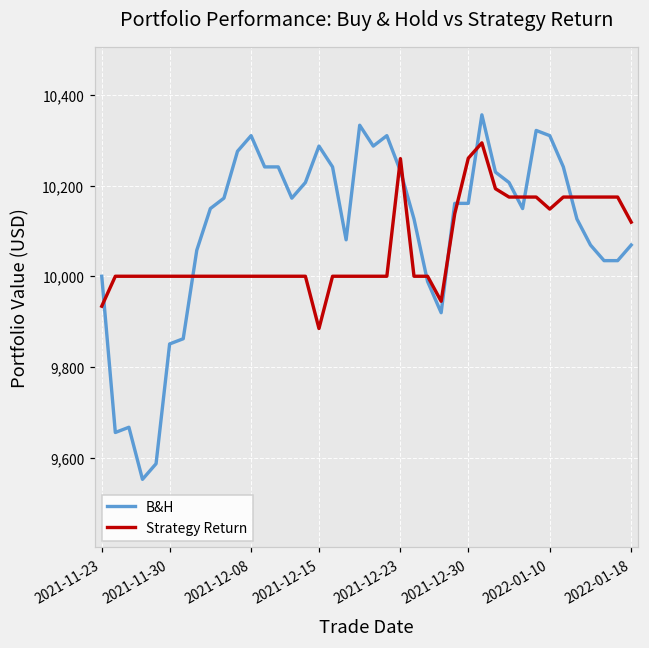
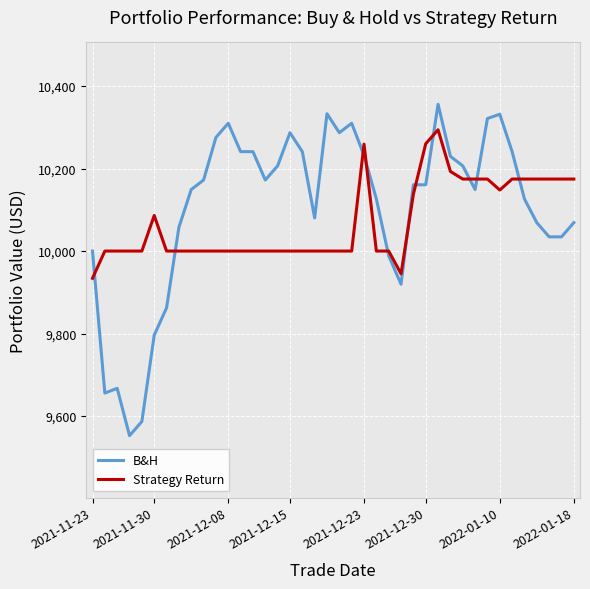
B&H, 2021-11-30: 9,850 -> 9,800
Strategy Return, 2021-11-30: 10,000 -> 10,090
Strategy Return, 2021-12-15: 9,880 -> 10,000
B&H, 2022-01-10: 10,310 -> 10,330
Strategy Return, 2022-01-18: 10,120 -> 10,170
